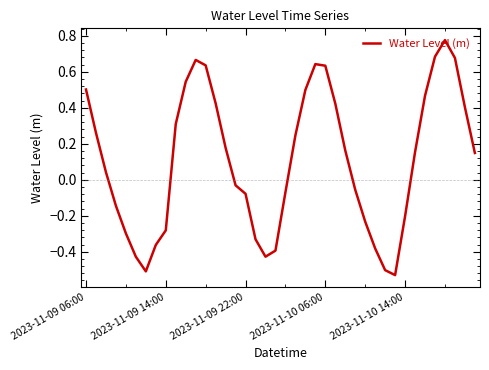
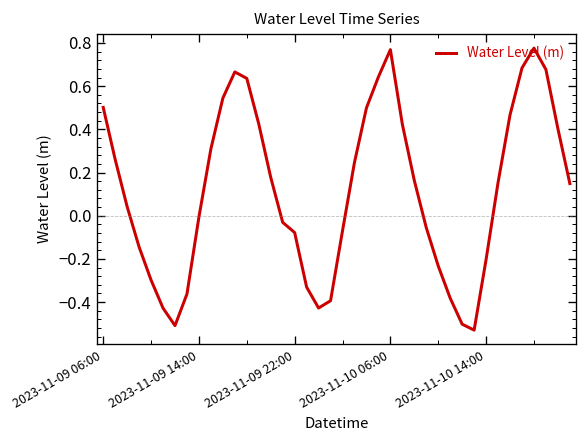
2023-11-09 14:00: -0.28 -> -0.01
2023-11-10 06:00: 0.63 -> 0.77
